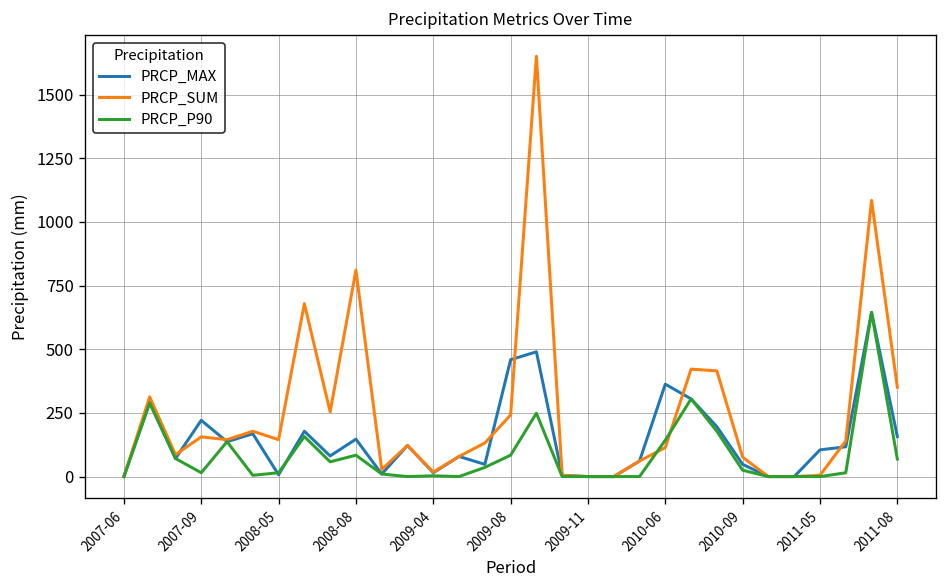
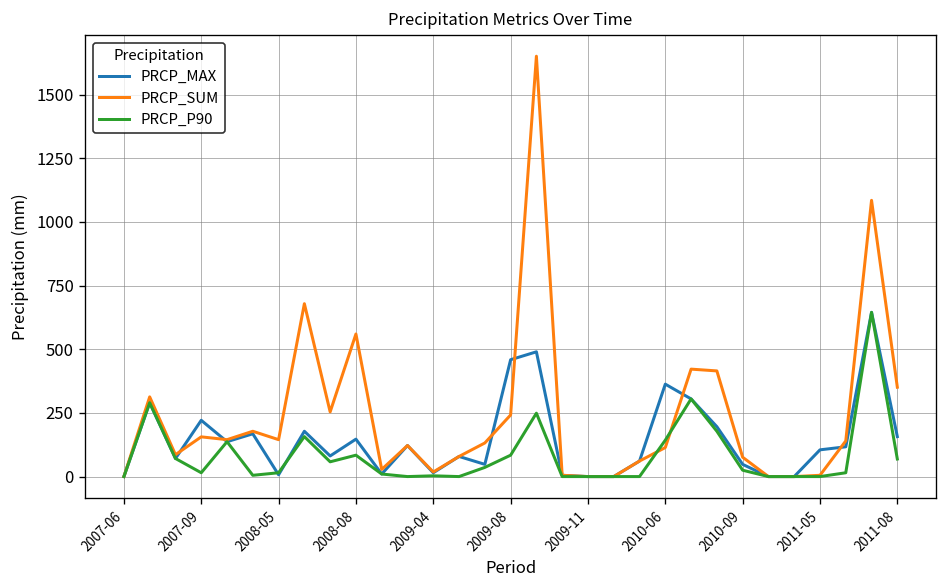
PRCP_SUM, 2008-08: 810 -> 560
